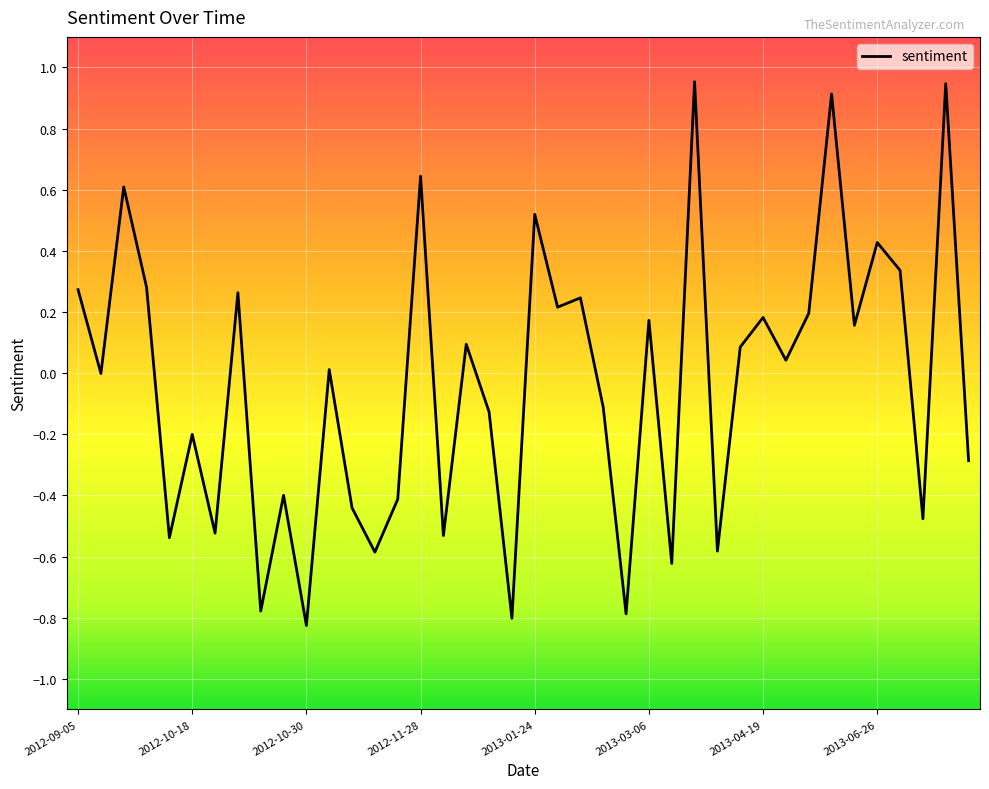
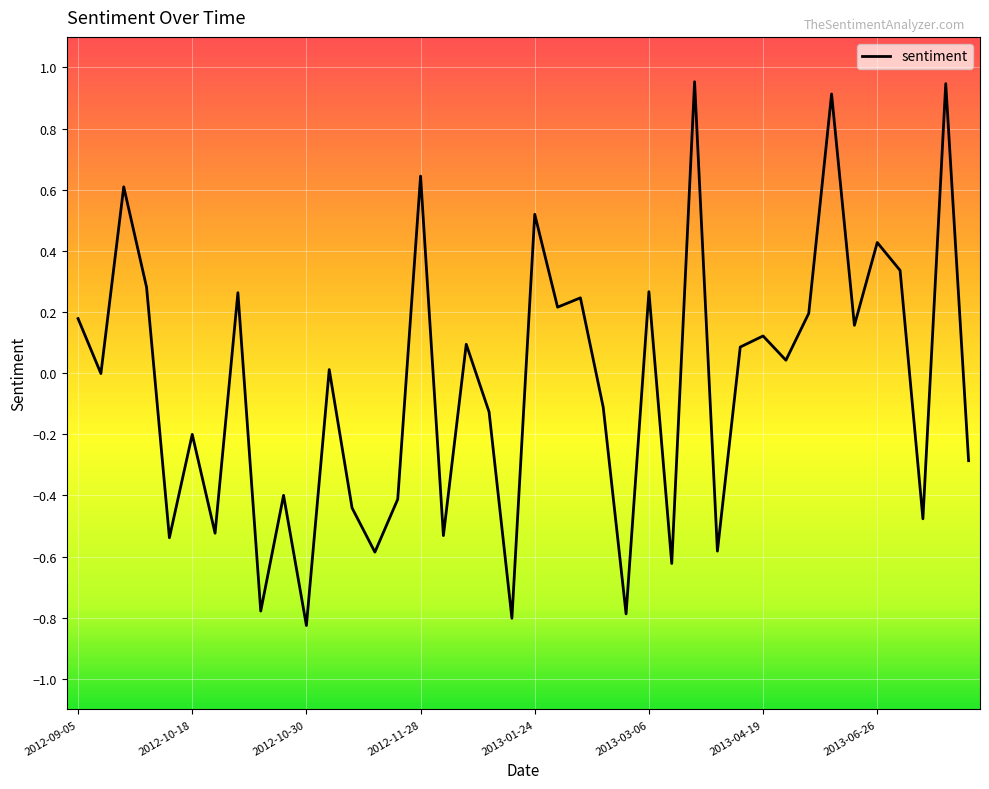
2012-09-05: 0.27 -> 0.18
2013-03-06: 0.17 -> 0.27
2013-04-19: 0.18 -> 0.12
